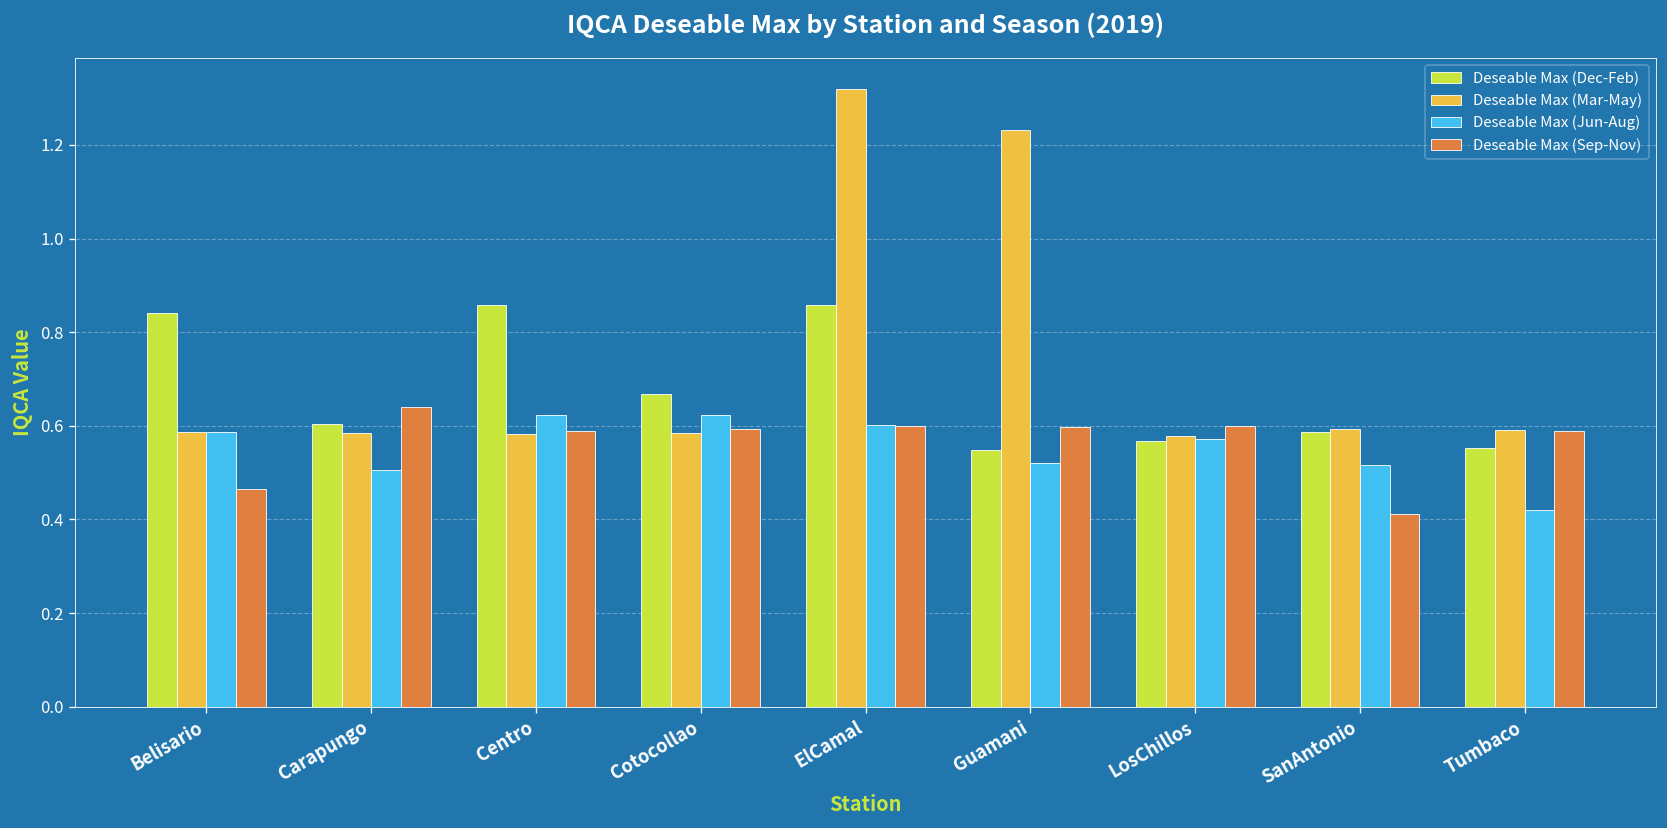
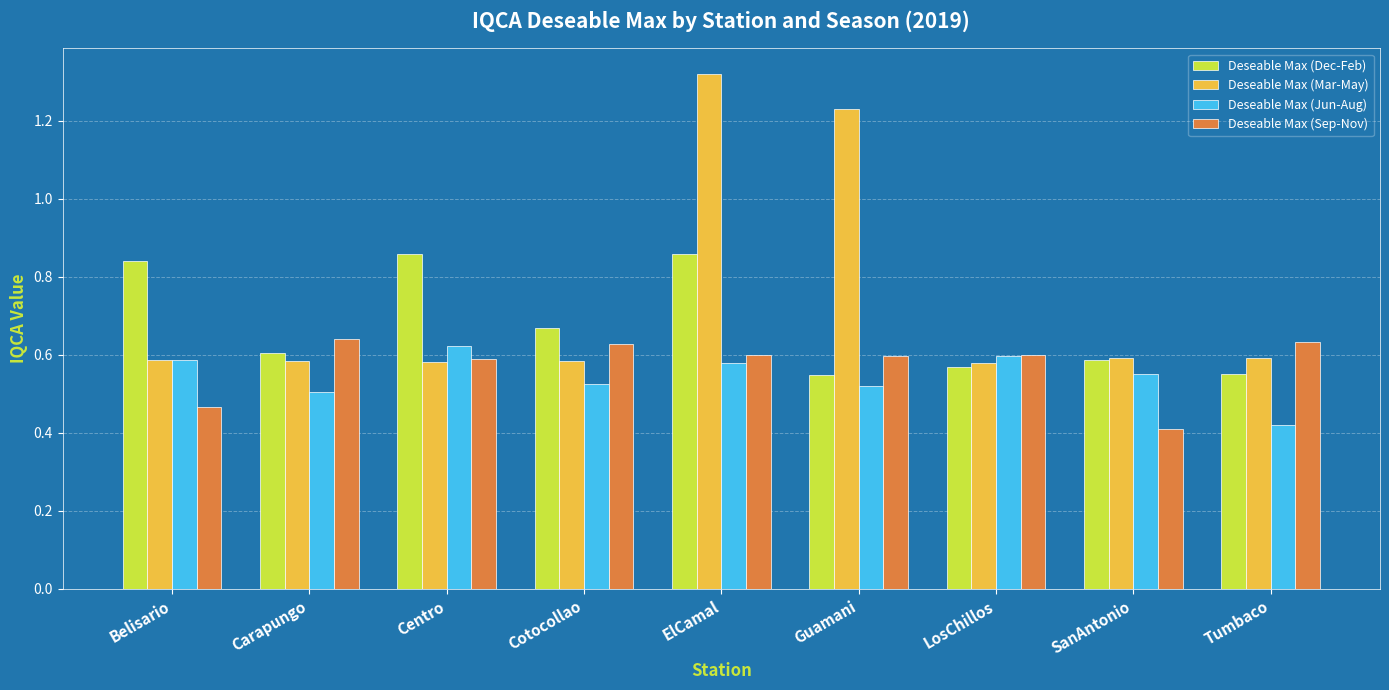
Deseable Max (Jun-Aug), Cotocollao: 0.62 -> 0.53
Deseable Max (Sep-Nov), Cotocollao: 0.59 -> 0.63
Deseable Max (Jun-Aug), ElCamal: 0.60 -> 0.58
Deseable Max (Jun-Aug), LosChillos: 0.57 -> 0.60
Deseable Max (Jun-Aug), SanAntonio: 0.52 -> 0.55
Deseable Max (Sep-Nov), Tumbaco: 0.59 -> 0.63
